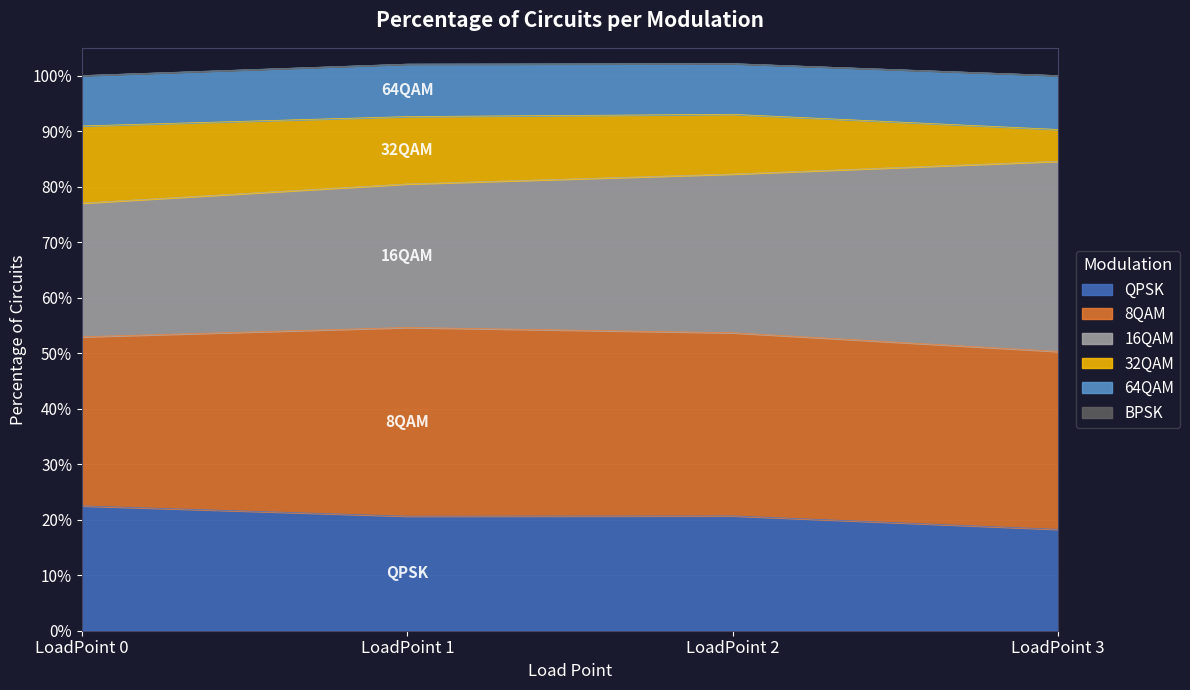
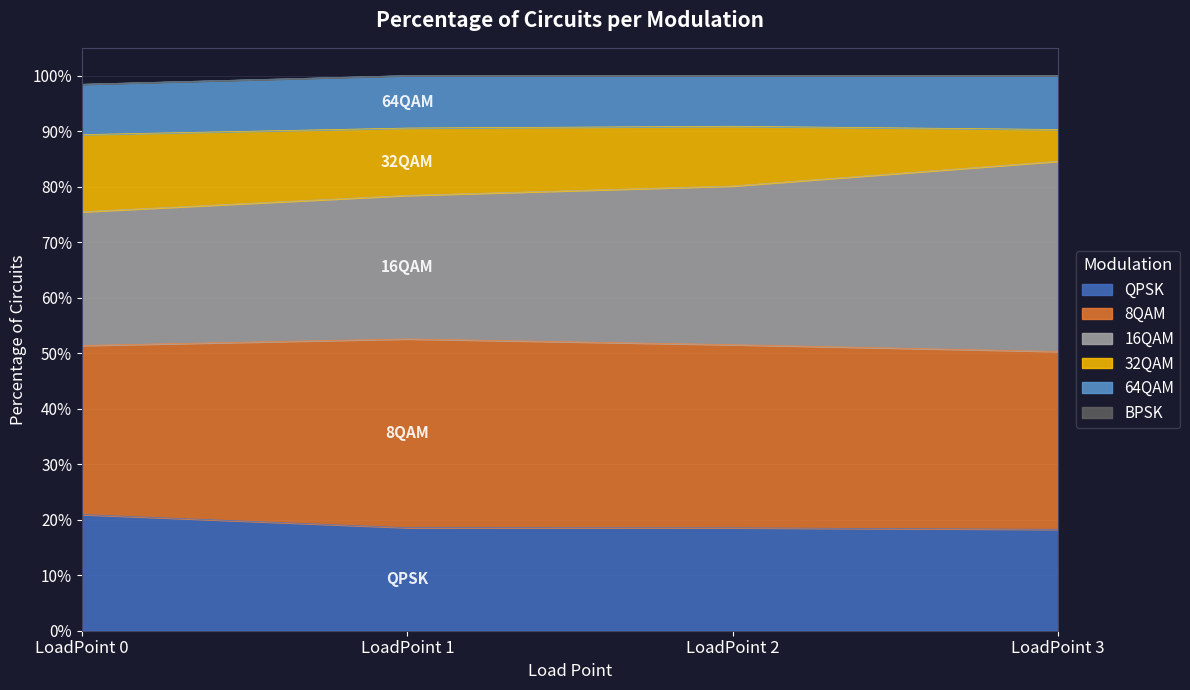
QPSK, LoadPoint 0: 22% -> 21%
QPSK, LoadPoint 1: 21% -> 19%
QPSK, LoadPoint 2: 21% -> 19%
